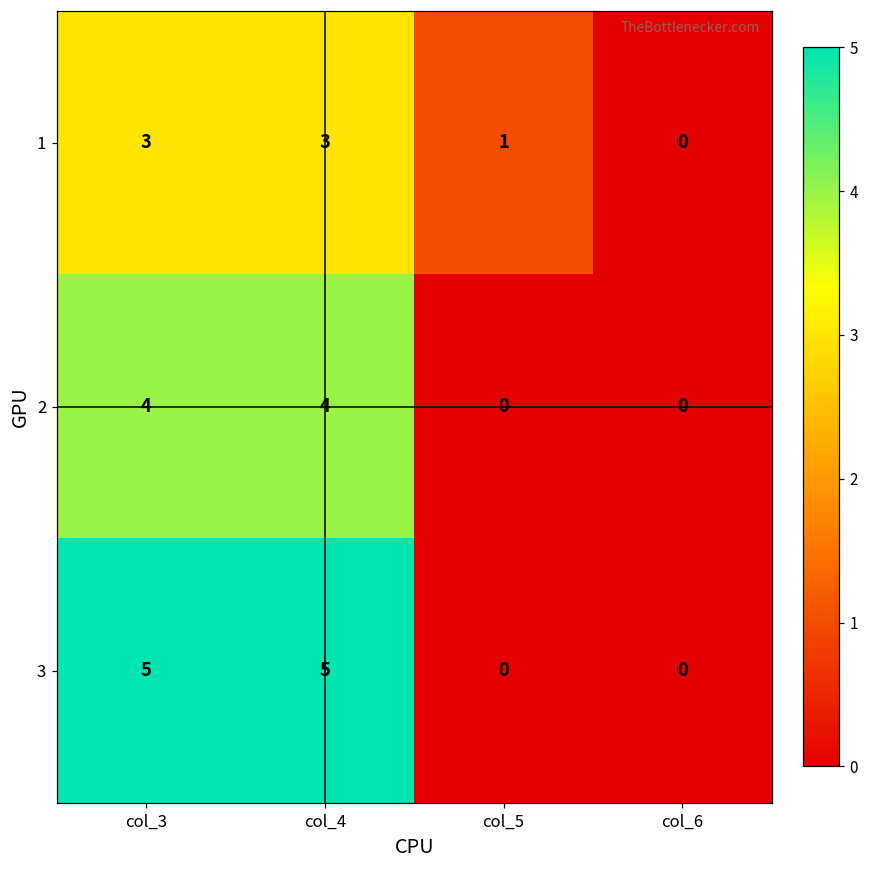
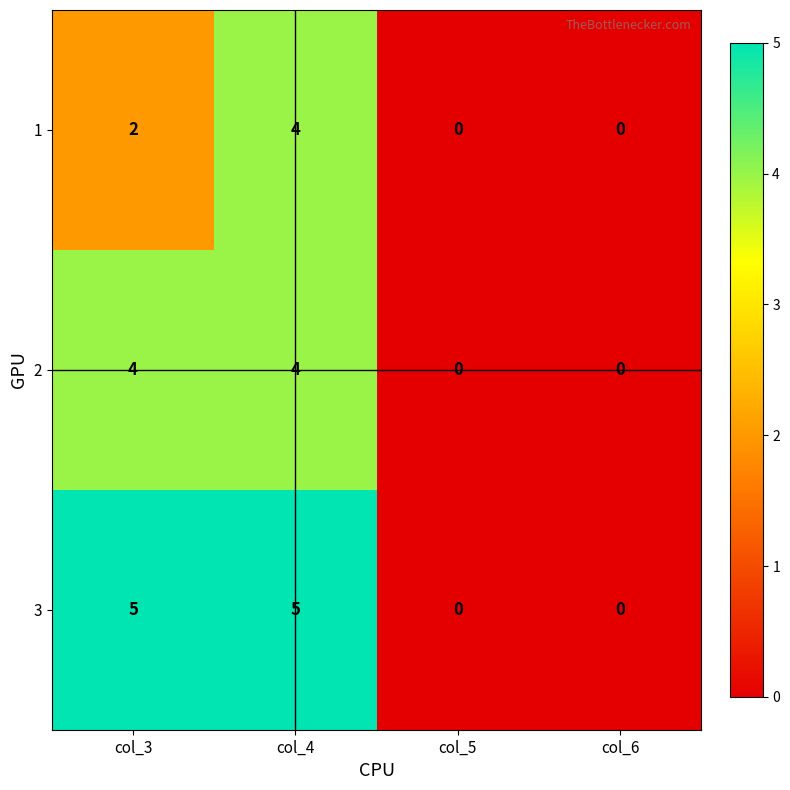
1, col_3: 3 -> 2
1, col_4: 3 -> 4
1, col_5: 1 -> 0
